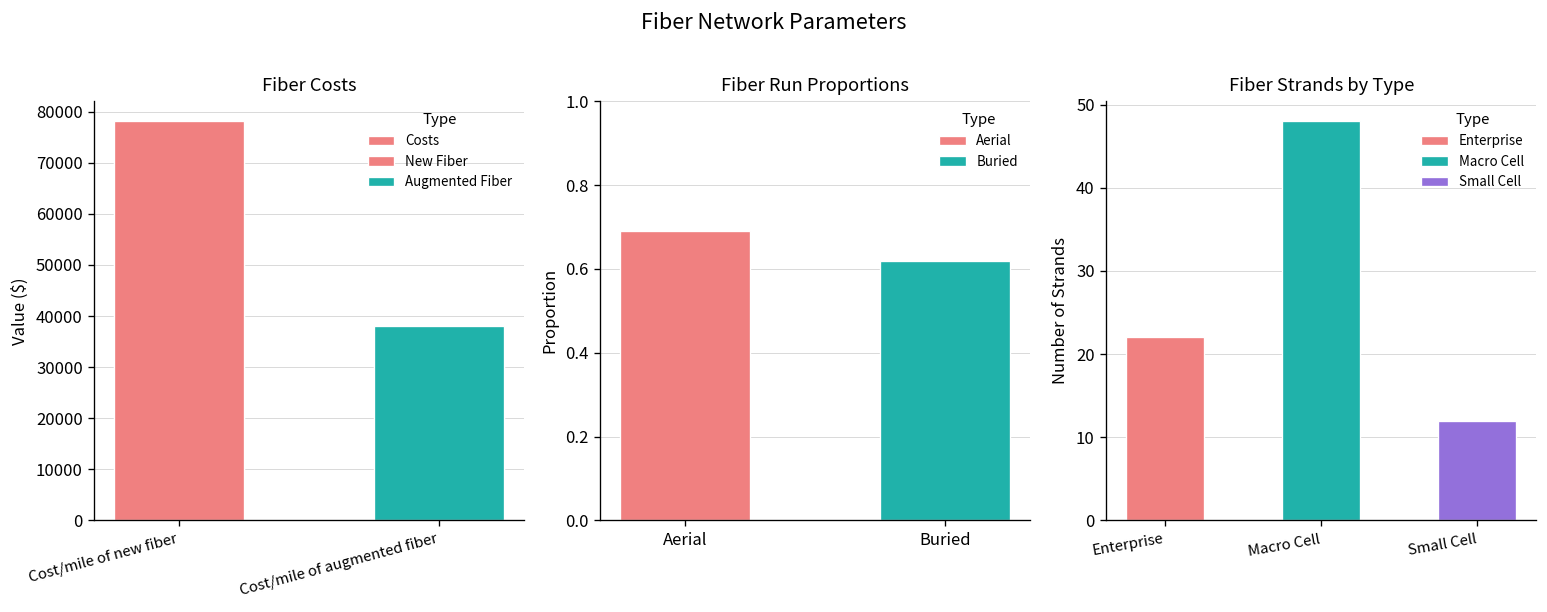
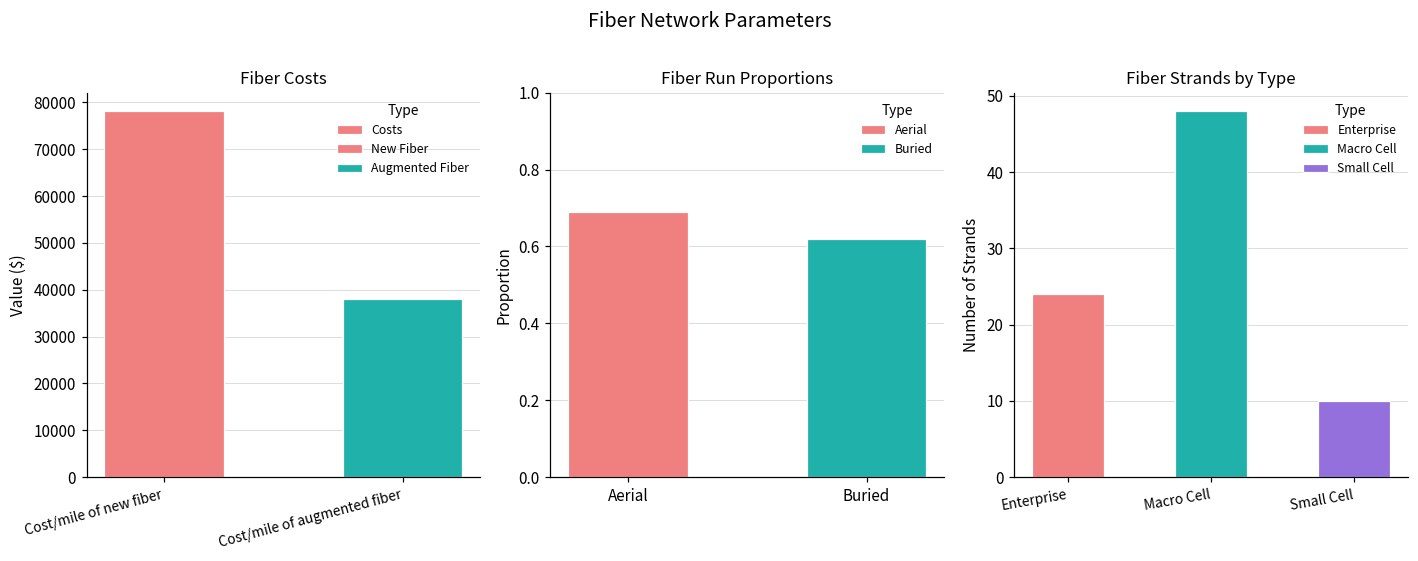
Fiber Strands by Type, Enterprise: 22 -> 24
Fiber Strands by Type, Small Cell: 12 -> 10
